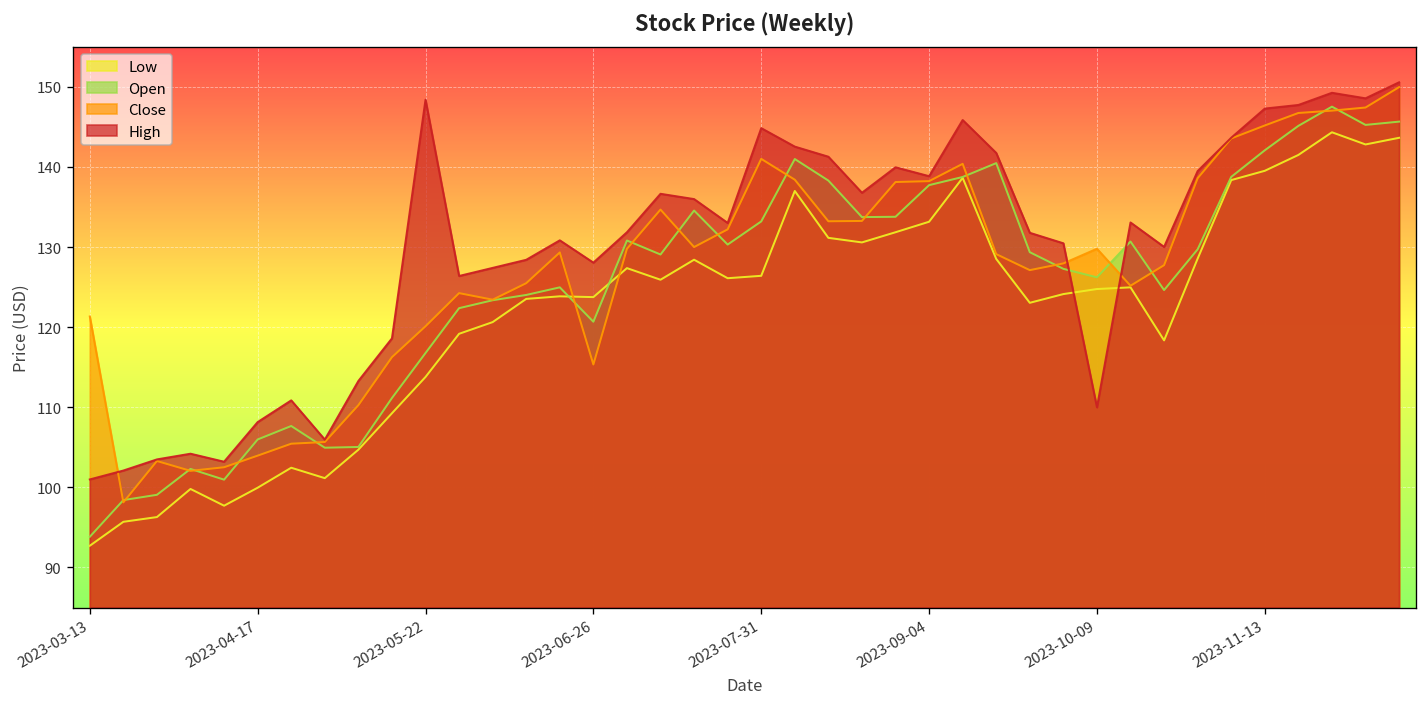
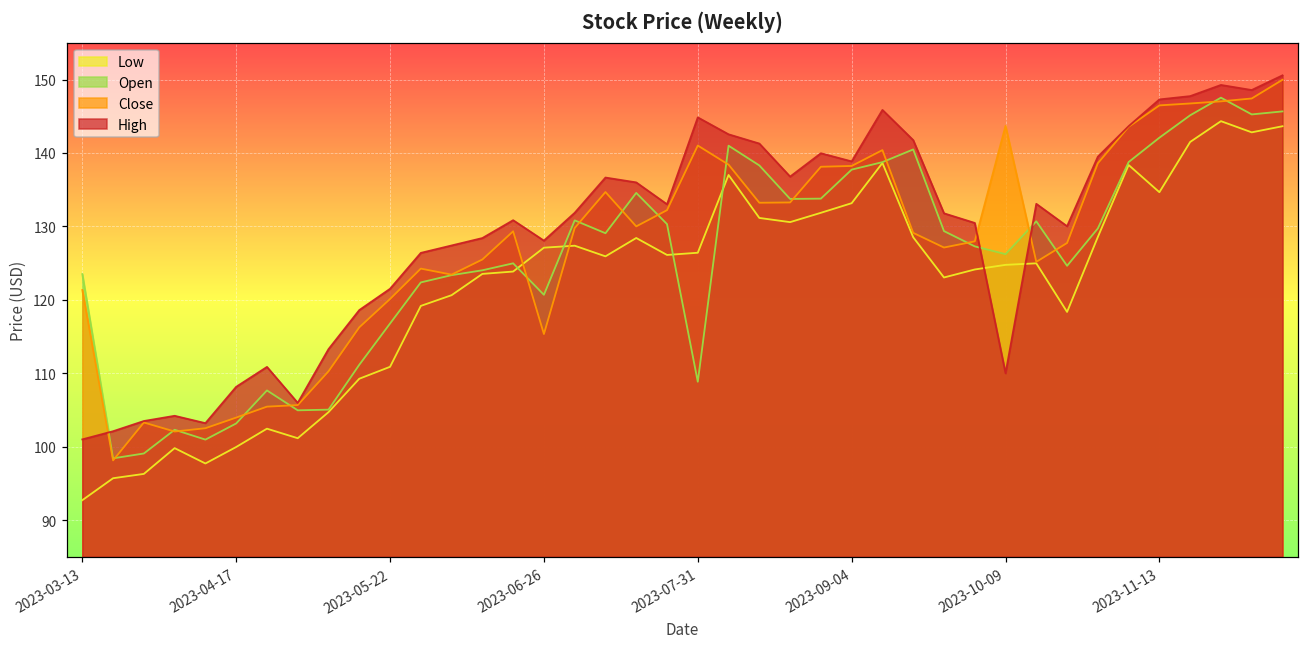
Open, 2023-03-13: 94 -> 124
Open, 2023-04-17: 106 -> 103
Low, 2023-05-22: 114 -> 111
High, 2023-05-22: 148 -> 122
Low, 2023-06-26: 124 -> 127
Open, 2023-07-31: 133 -> 109
Close, 2023-10-09: 130 -> 144
Low, 2023-11-13: 140 -> 135
Close, 2023-11-13: 145 -> 146
